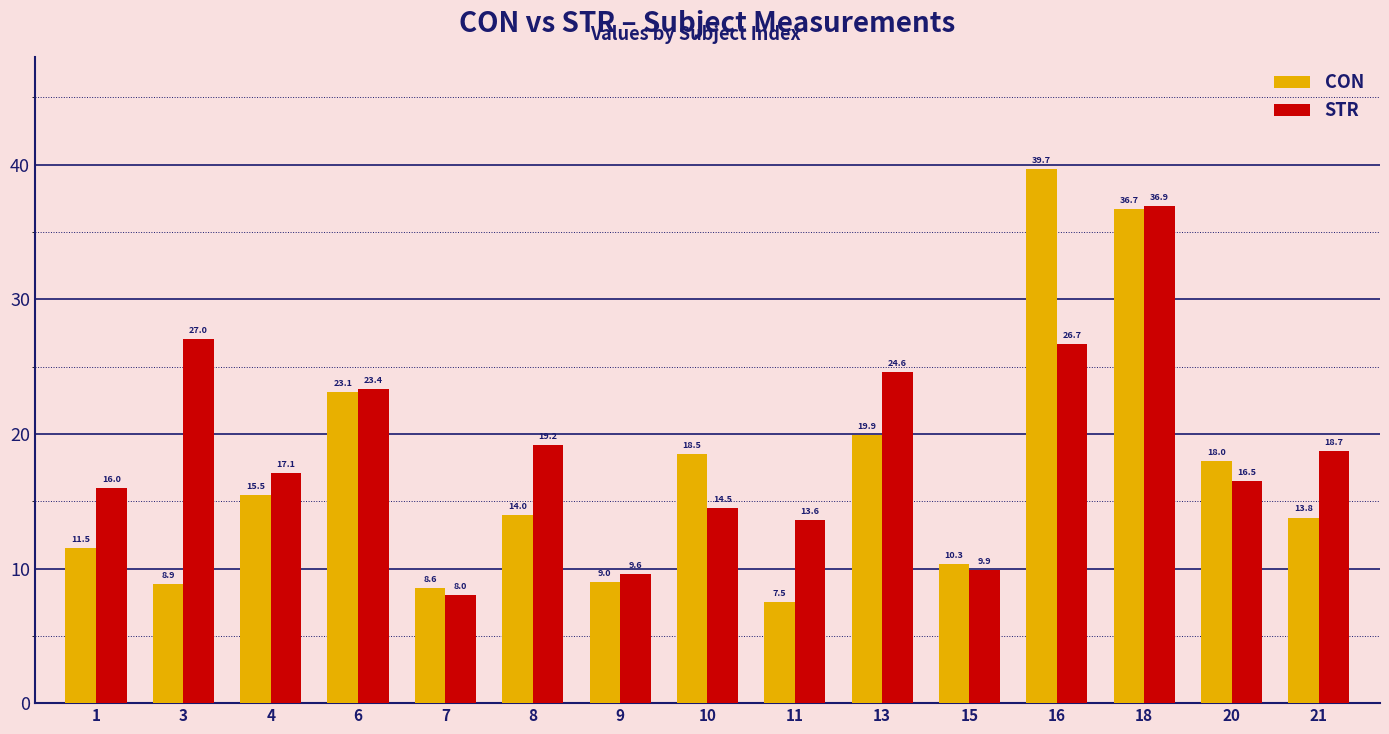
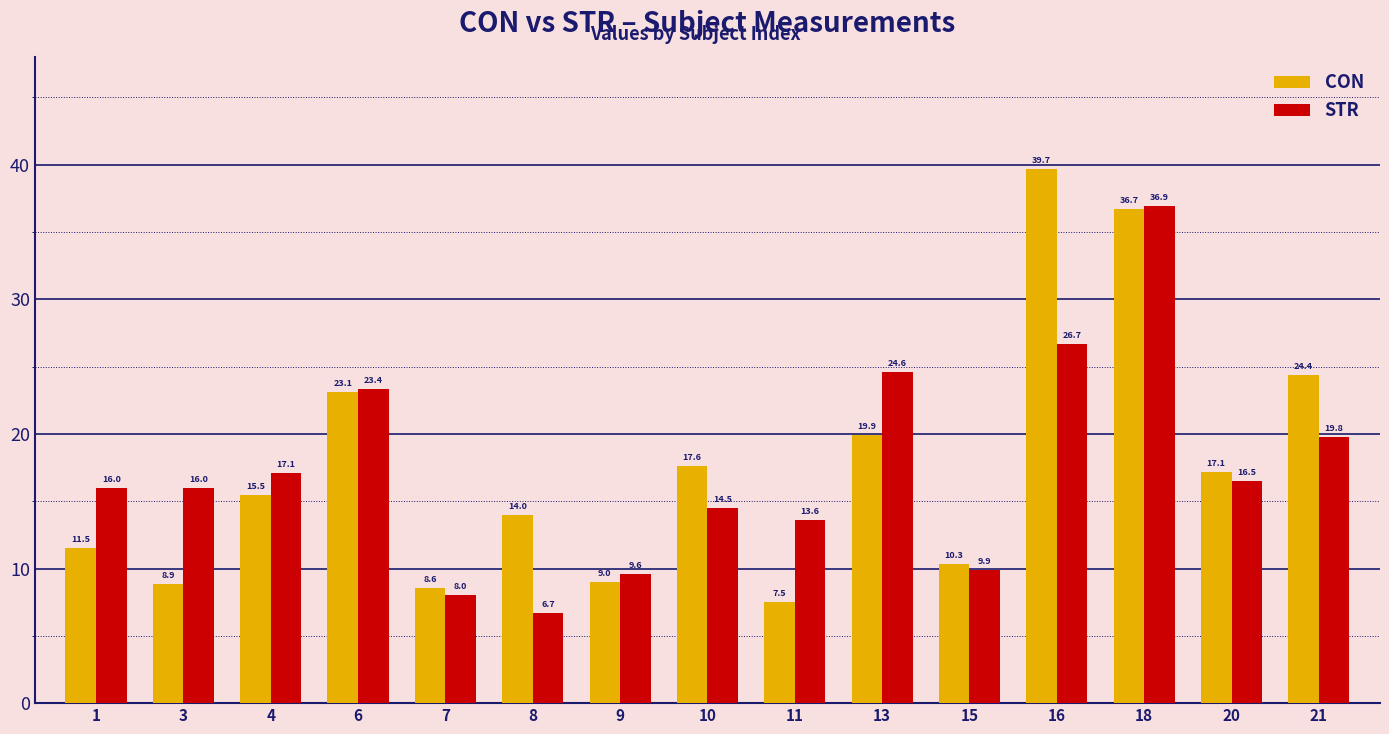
STR, 3: 27.0 -> 16.0
STR, 8: 19.2 -> 6.7
CON, 10: 18.5 -> 17.6
CON, 20: 18.0 -> 17.1
CON, 21: 13.8 -> 24.4
STR, 21: 18.7 -> 19.8
